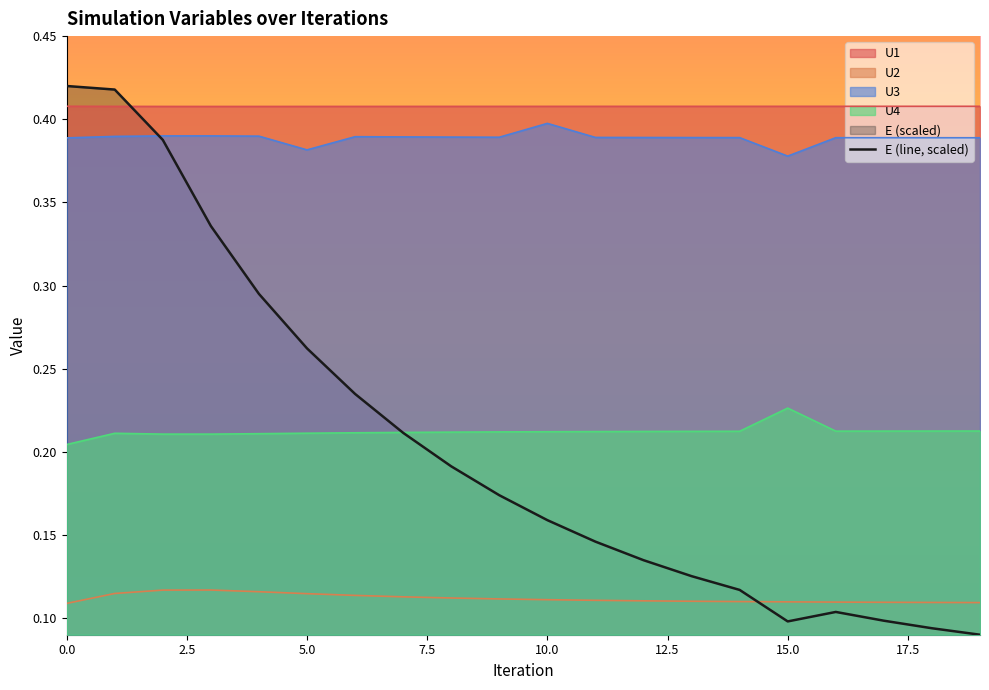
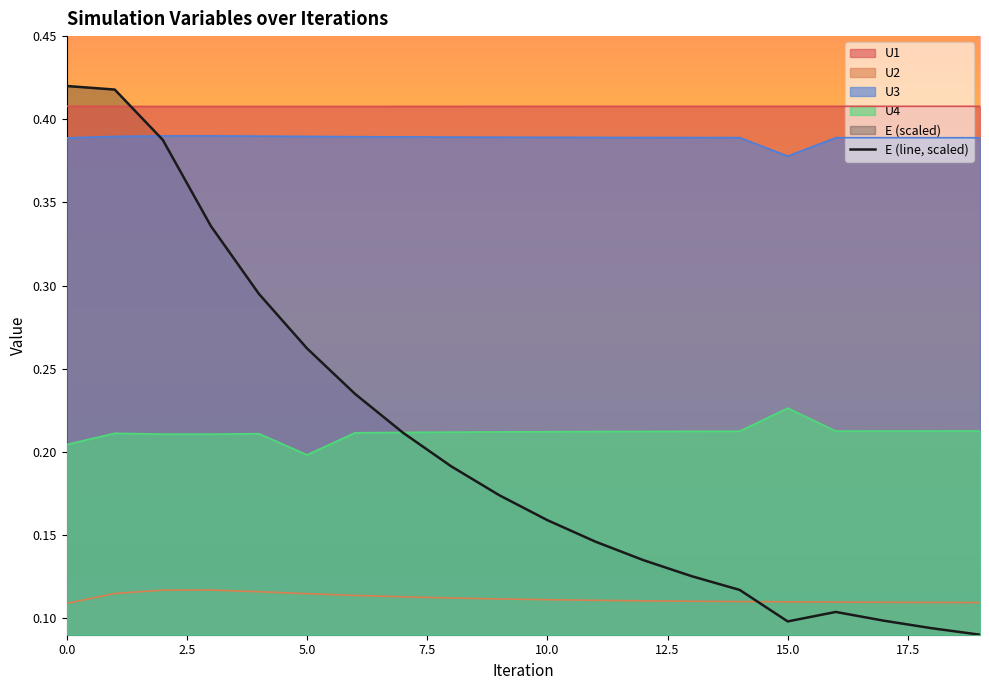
U3, 5.0: 0.382 -> 0.390
U4, 5.0: 0.211 -> 0.198
U3, 10.0: 0.398 -> 0.389
